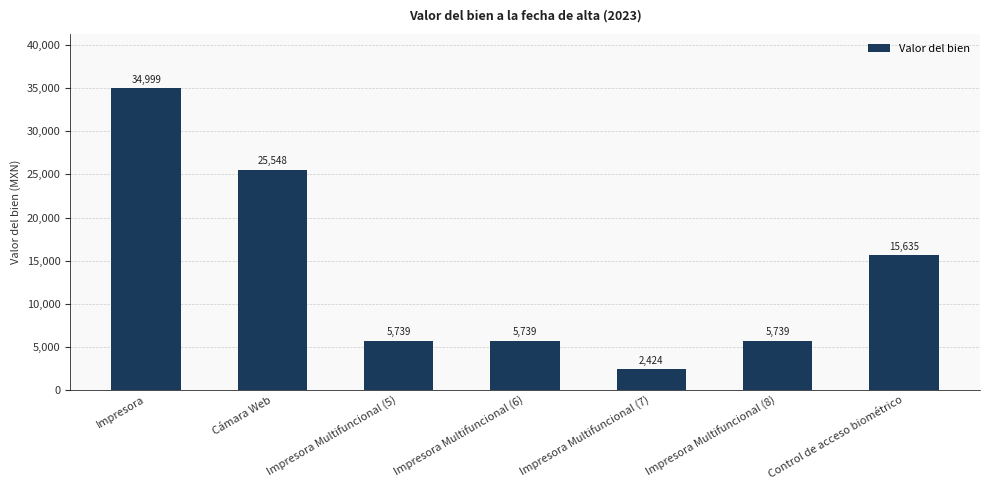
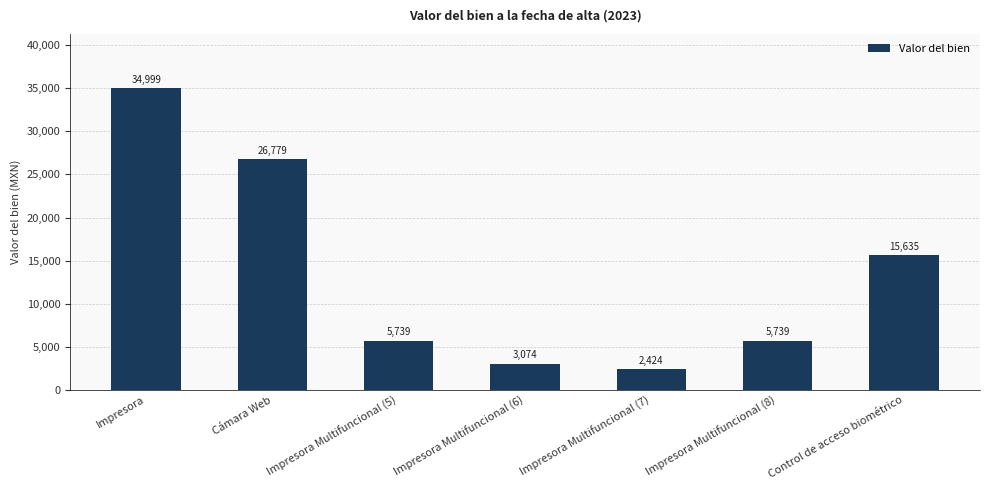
Cámara Web: 25,548 -> 26,779
Impresora Multifuncional (6): 5,739 -> 3,074
